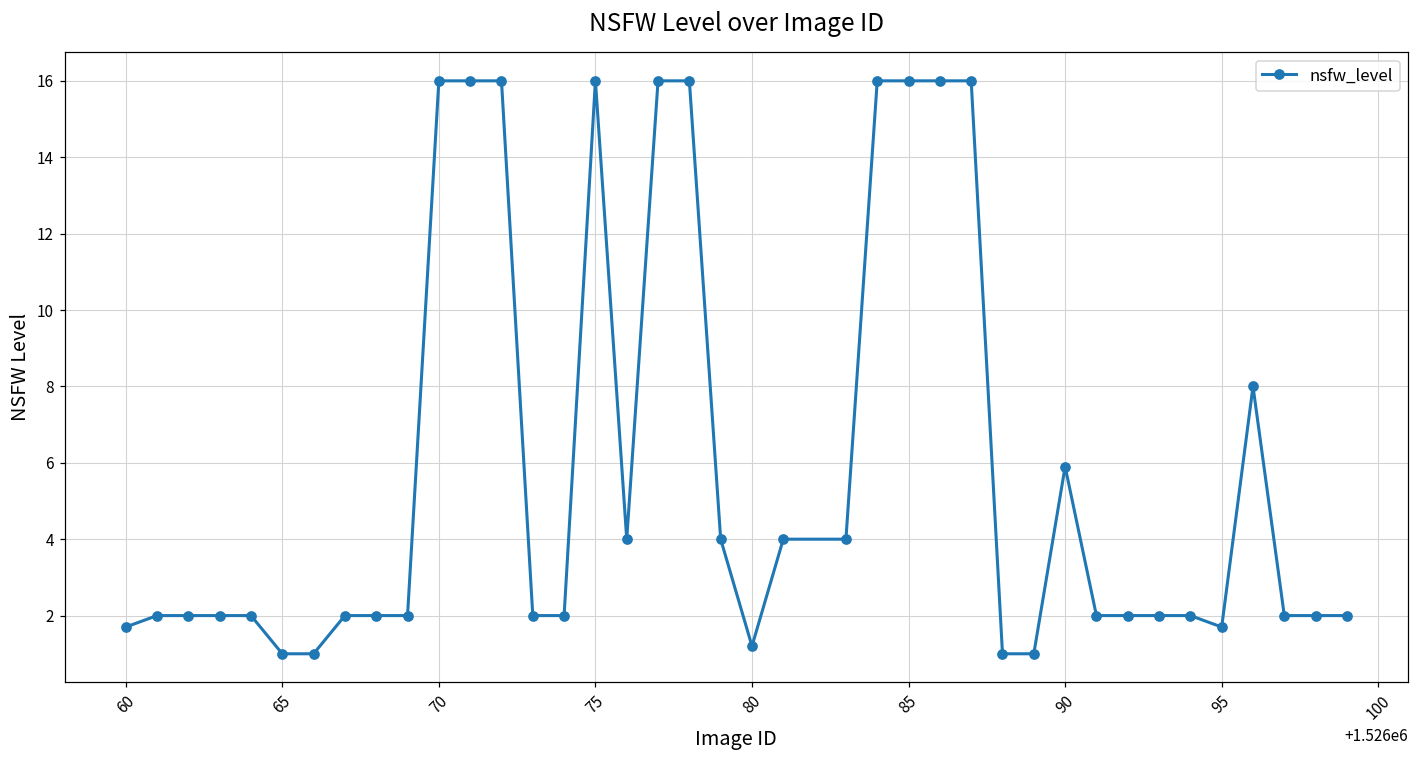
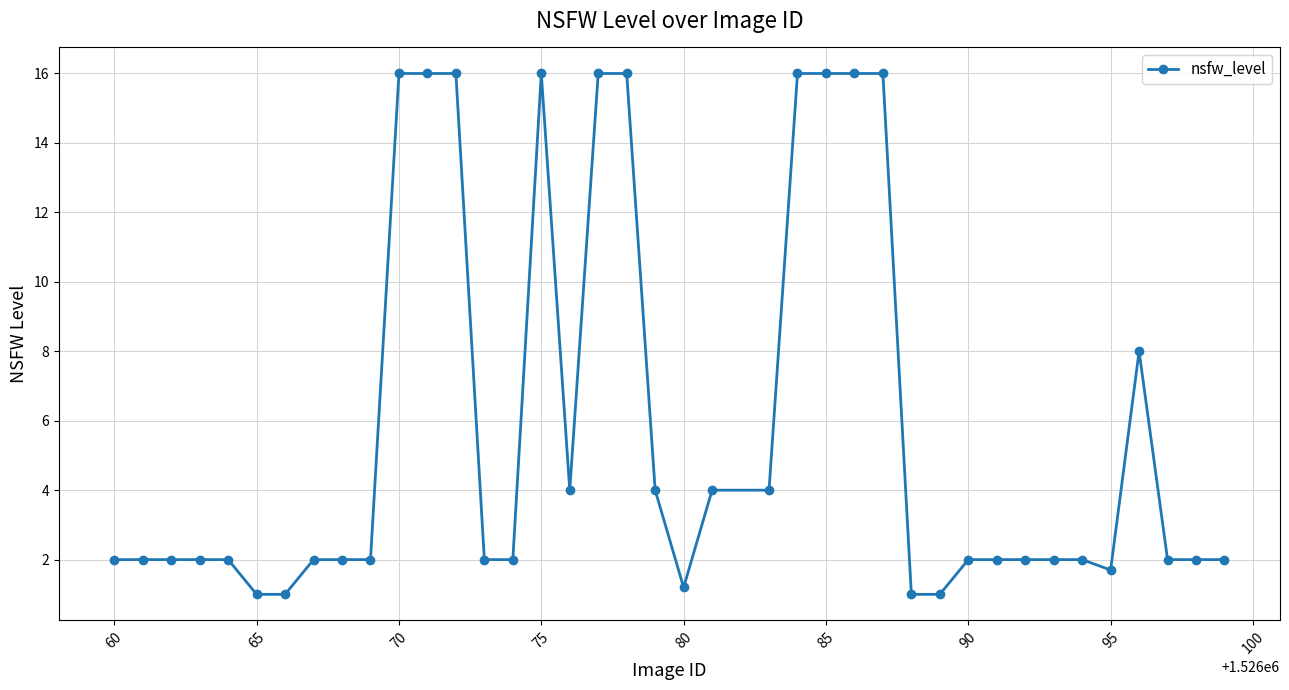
60: 1.7 -> 2.0
90: 5.9 -> 2.0
